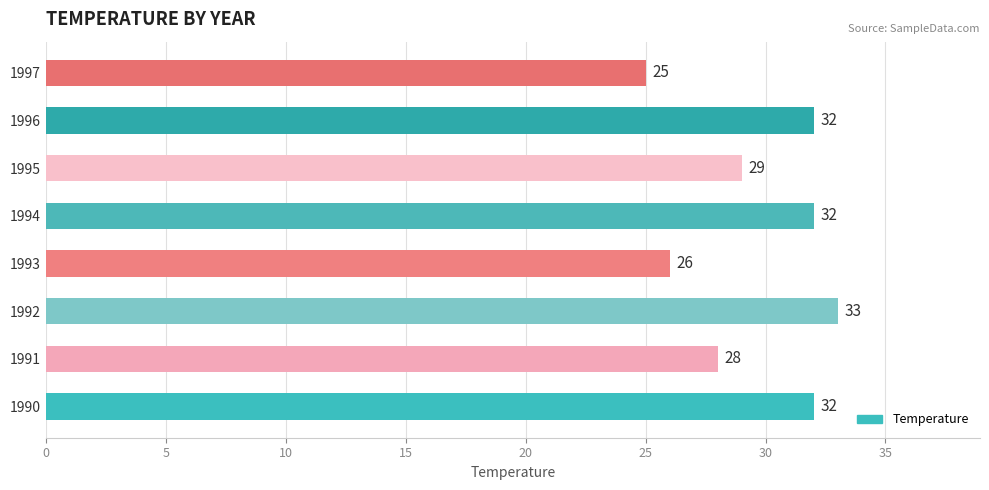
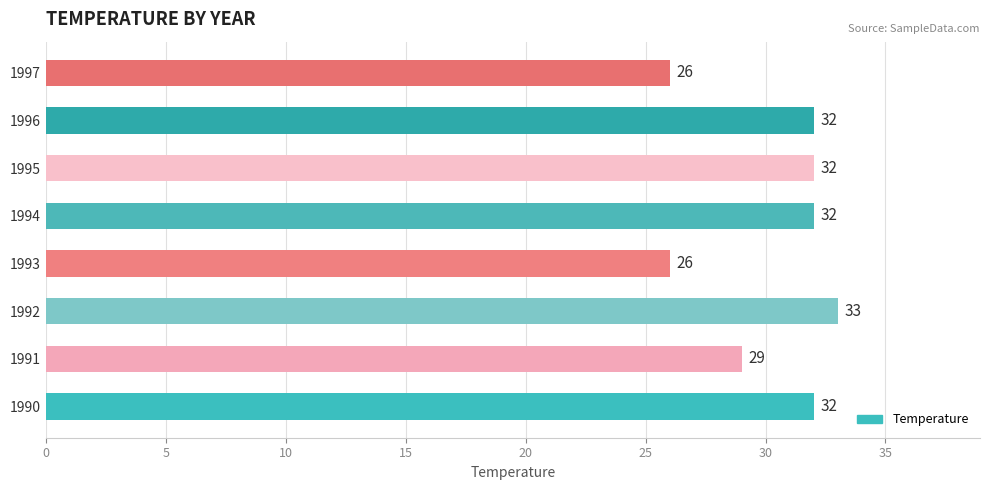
1997: 25 -> 26
1995: 29 -> 32
1991: 28 -> 29
